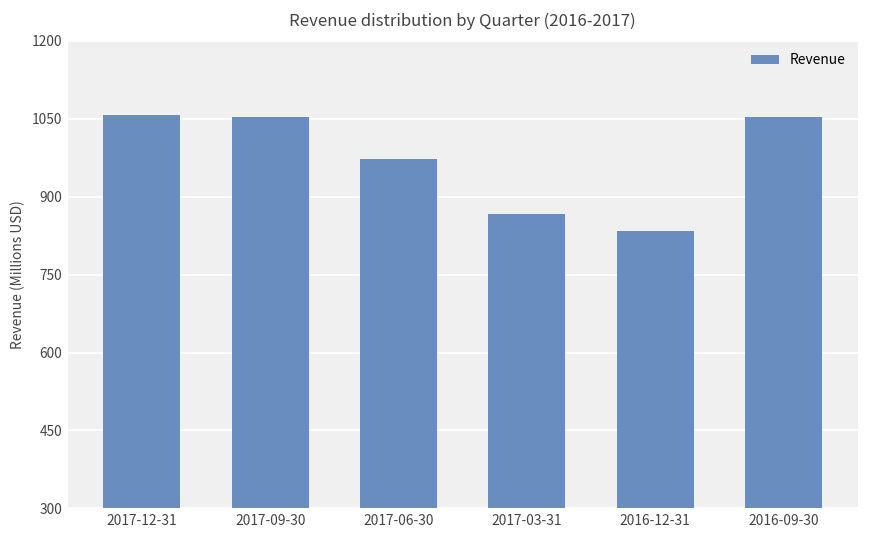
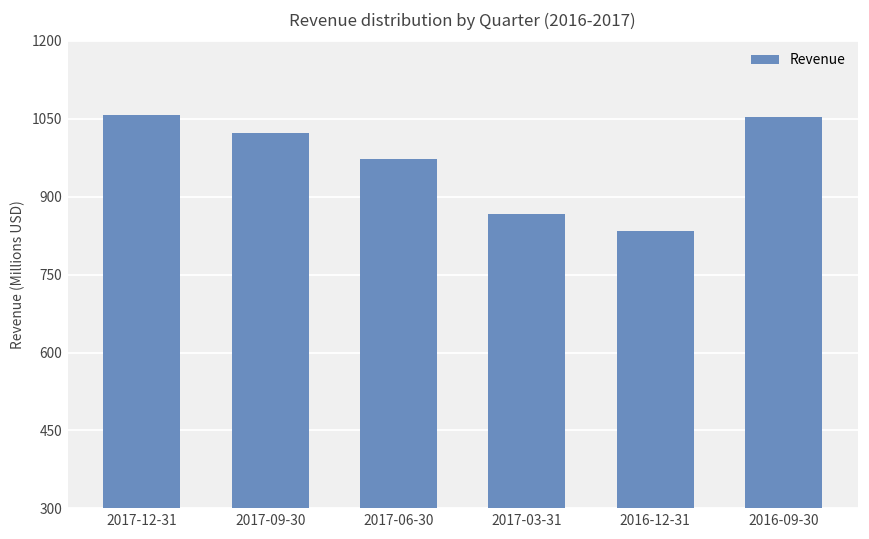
2017-09-30: 1050 -> 1020
